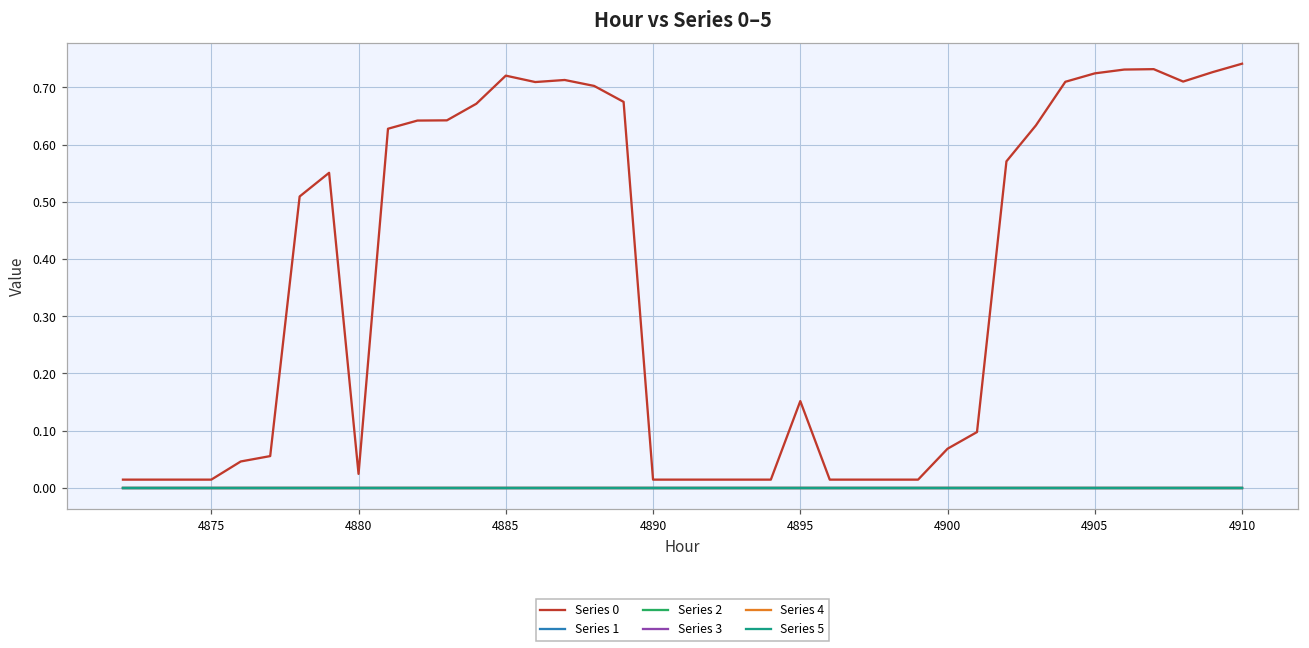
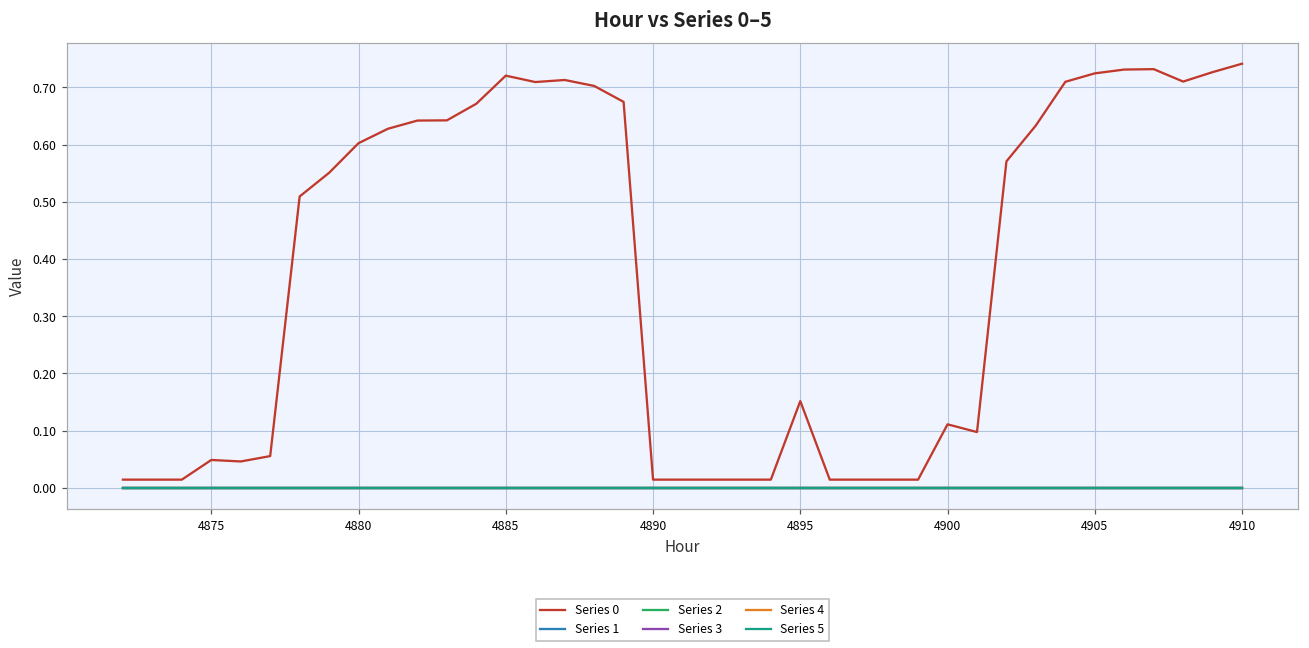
Series 0, 4875: 0.01 -> 0.05
Series 0, 4880: 0.02 -> 0.60
Series 0, 4900: 0.07 -> 0.11
